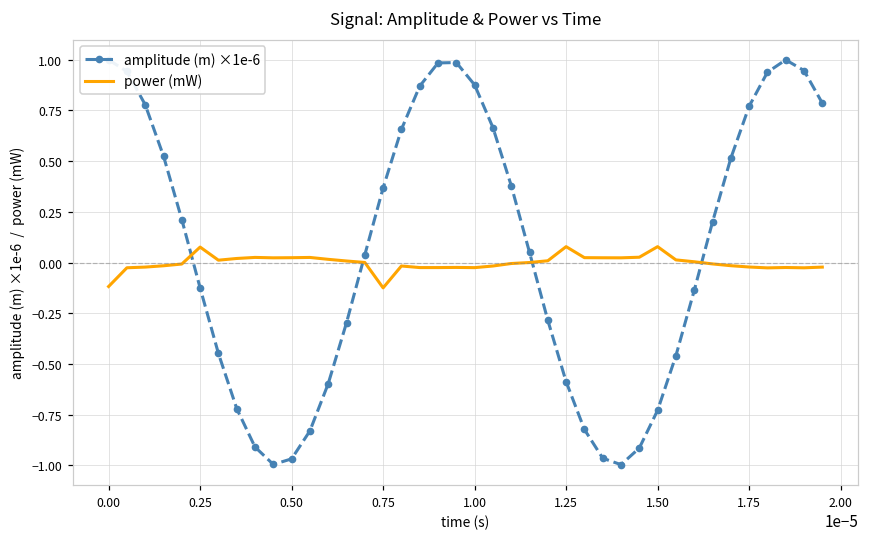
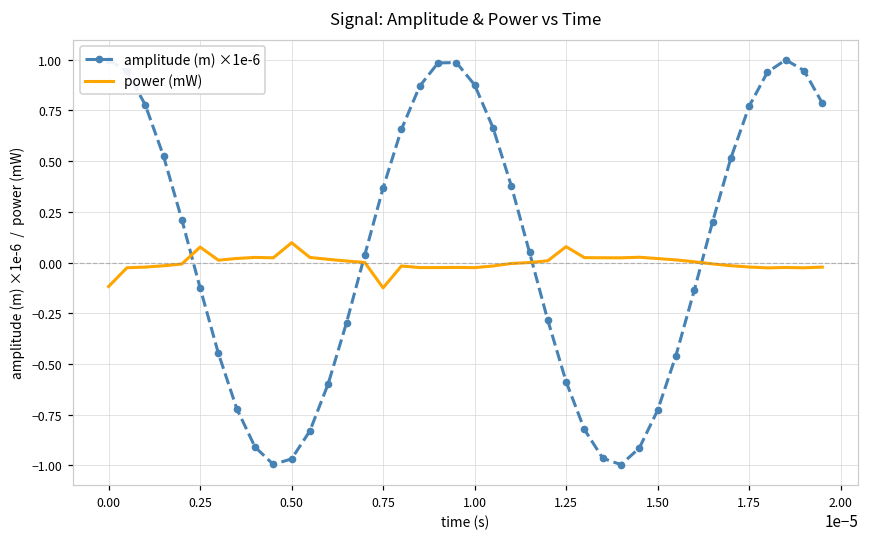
power (mW), 0.50: 0.02 -> 0.10
power (mW), 1.50: 0.08 -> 0.02
